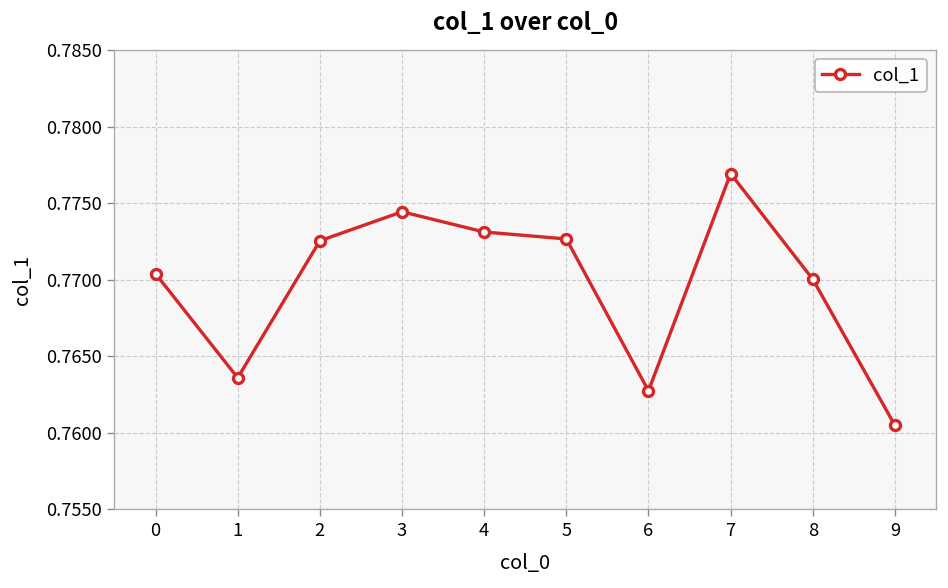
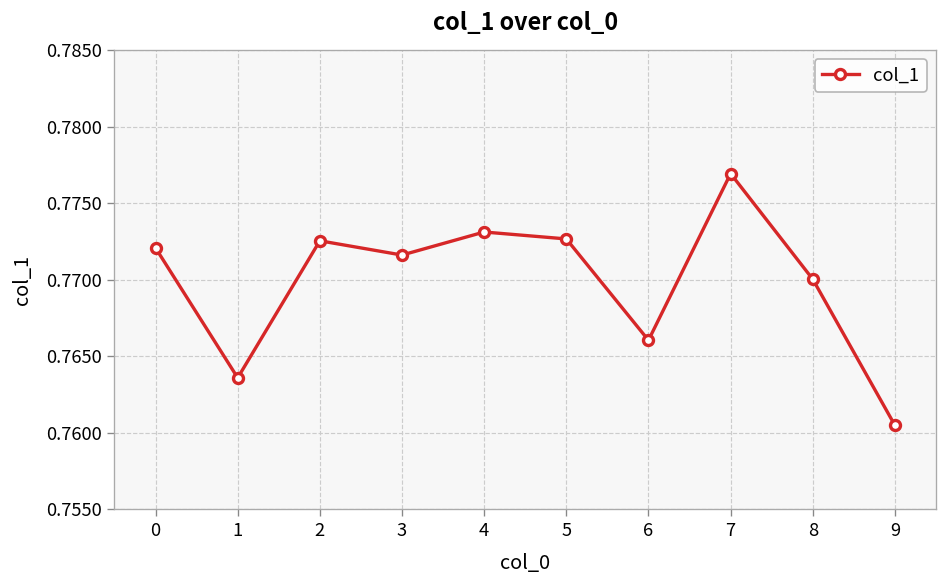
0: 0.7704 -> 0.7721
3: 0.7744 -> 0.7716
6: 0.7627 -> 0.7660
